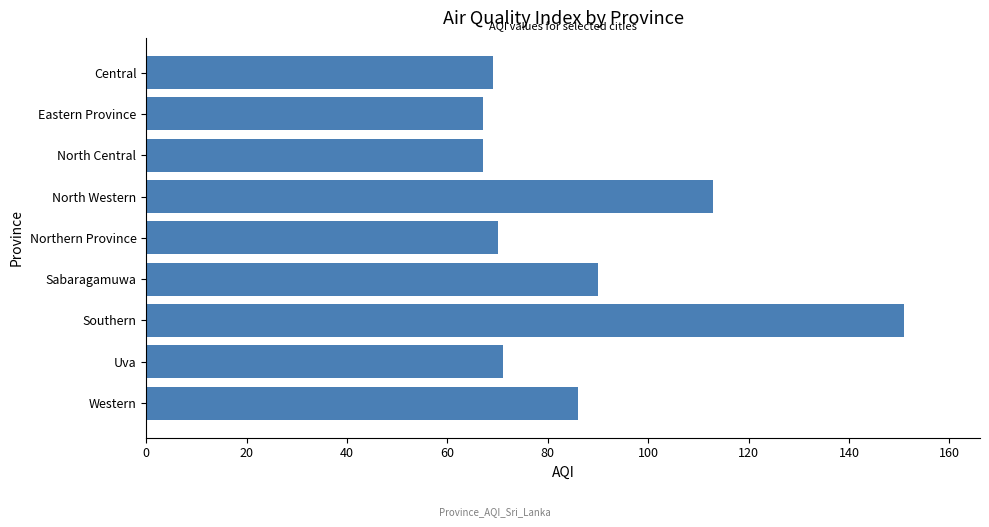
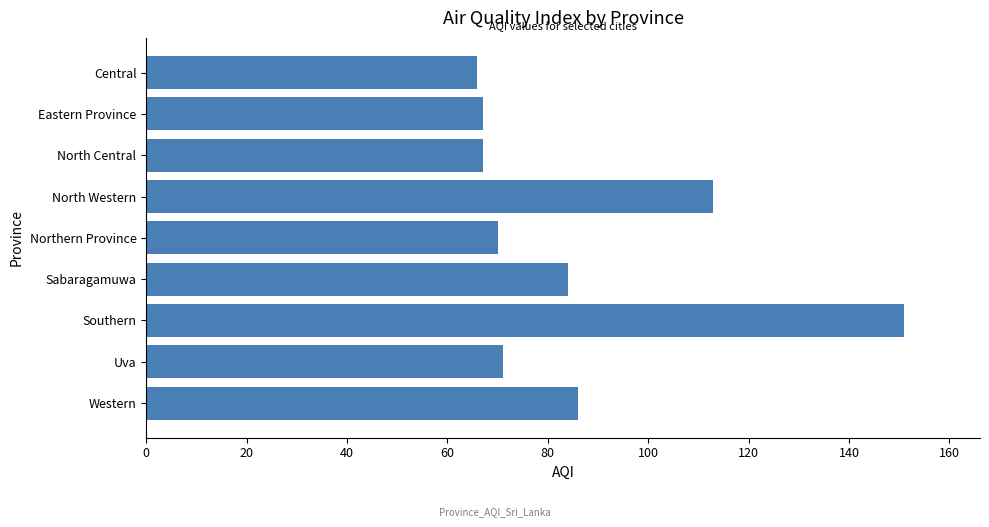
Central: 69 -> 66
Sabaragamuwa: 90 -> 84
